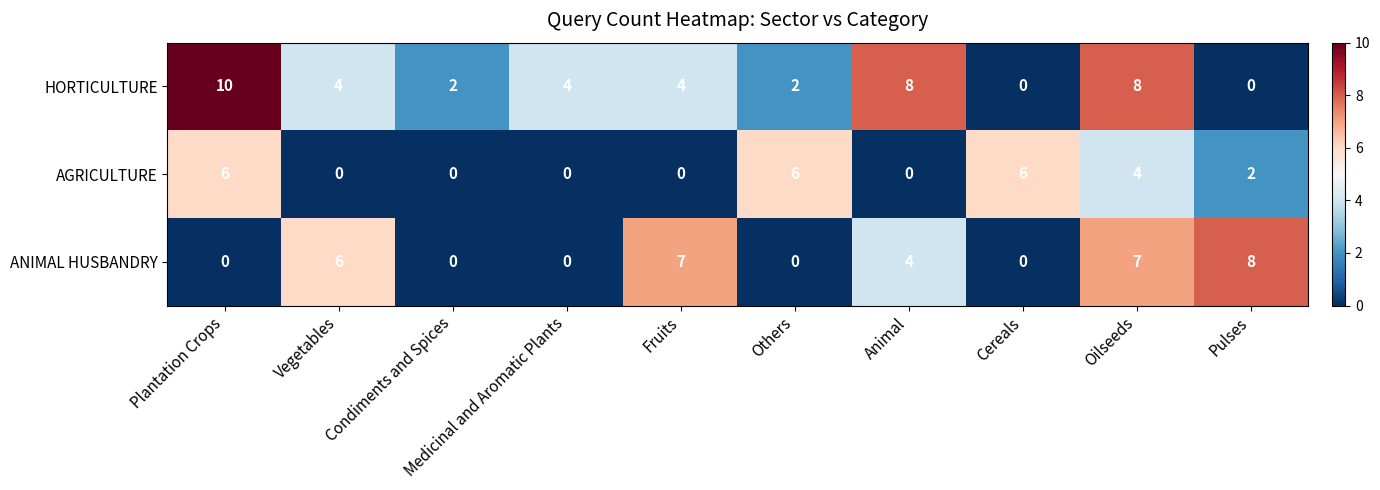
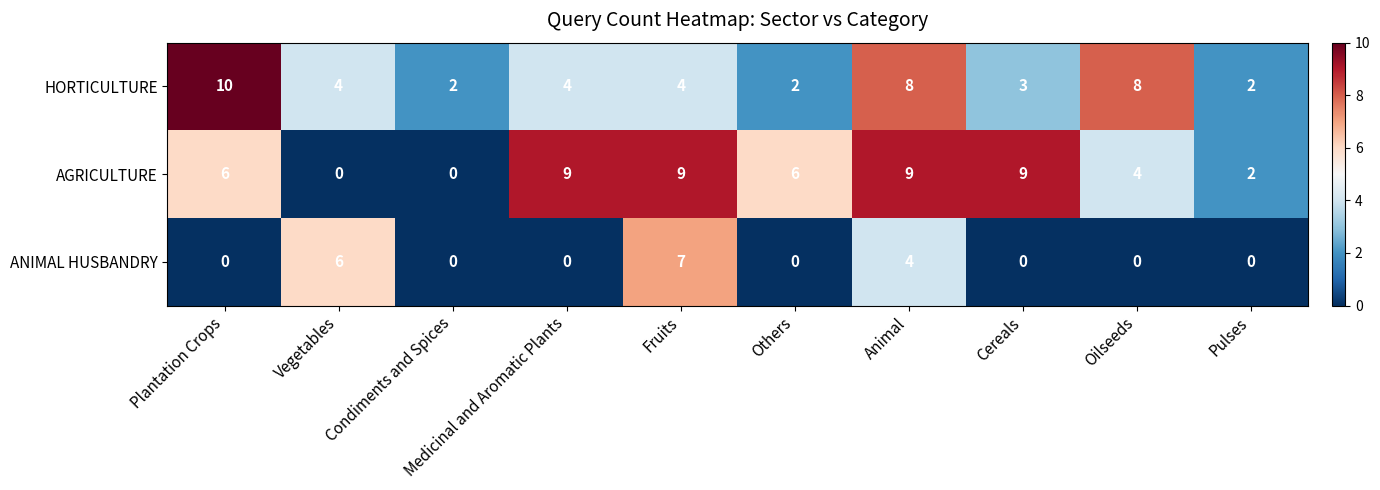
HORTICULTURE, Cereals: 0 -> 3
HORTICULTURE, Pulses: 0 -> 2
AGRICULTURE, Medicinal and Aromatic Plants: 0 -> 9
AGRICULTURE, Fruits: 0 -> 9
AGRICULTURE, Animal: 0 -> 9
AGRICULTURE, Cereals: 6 -> 9
ANIMAL HUSBANDRY, Oilseeds: 7 -> 0
ANIMAL HUSBANDRY, Pulses: 8 -> 0
